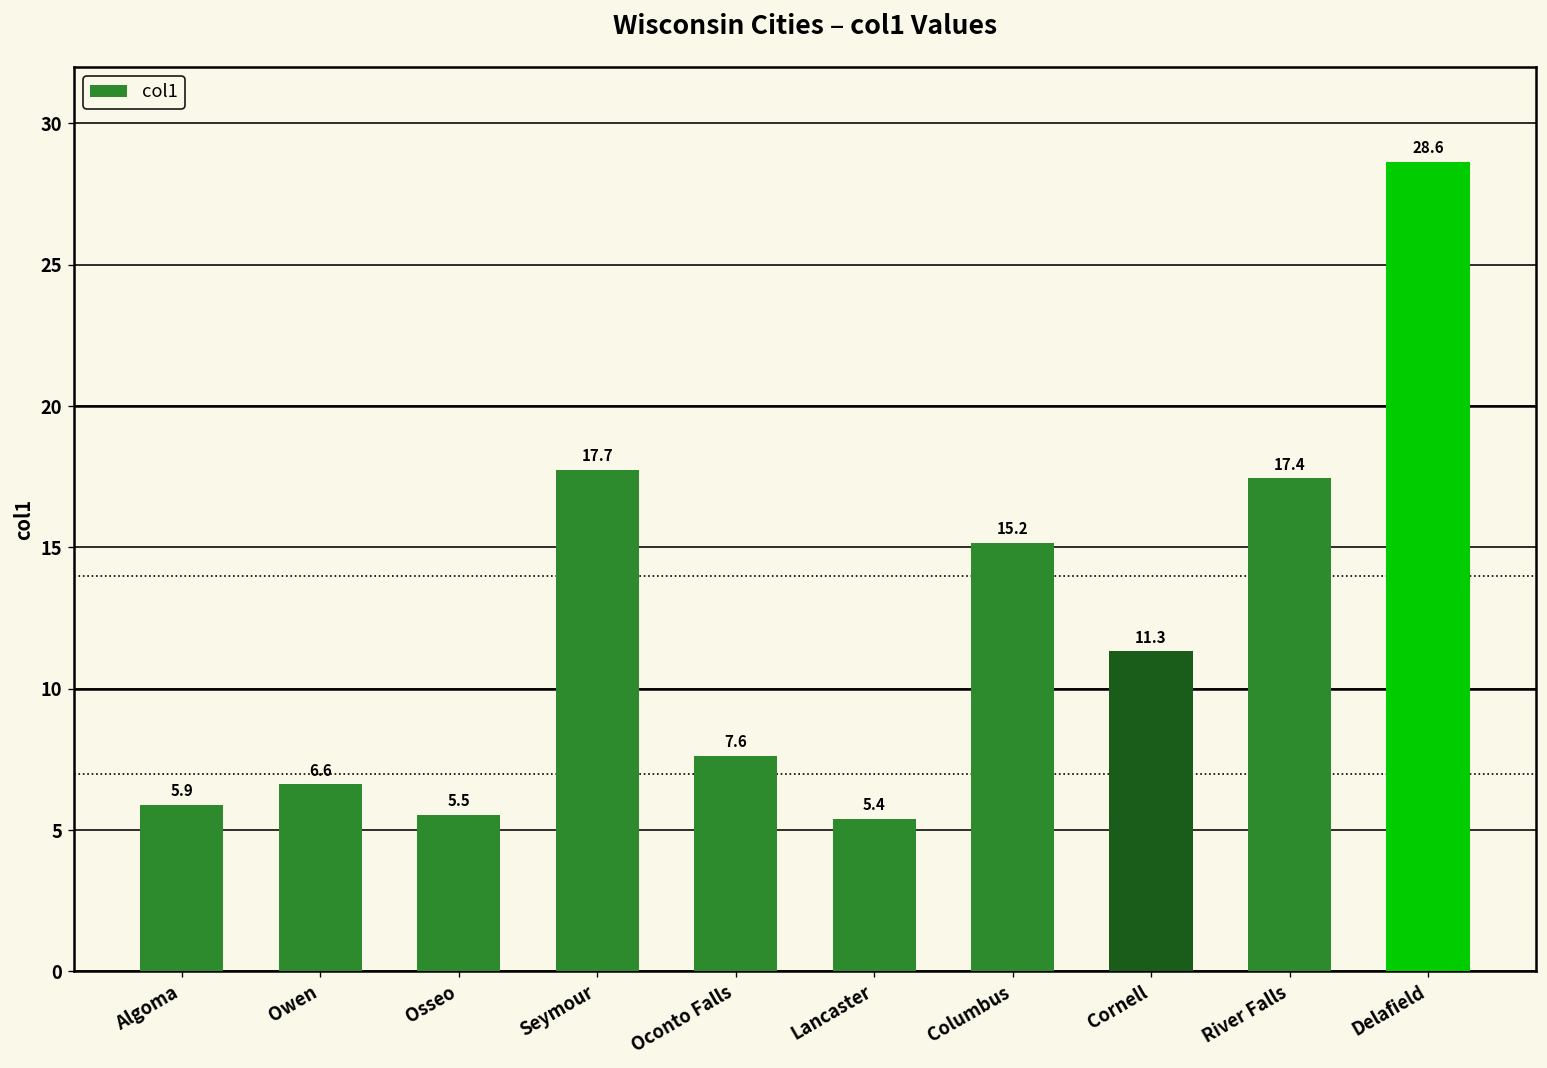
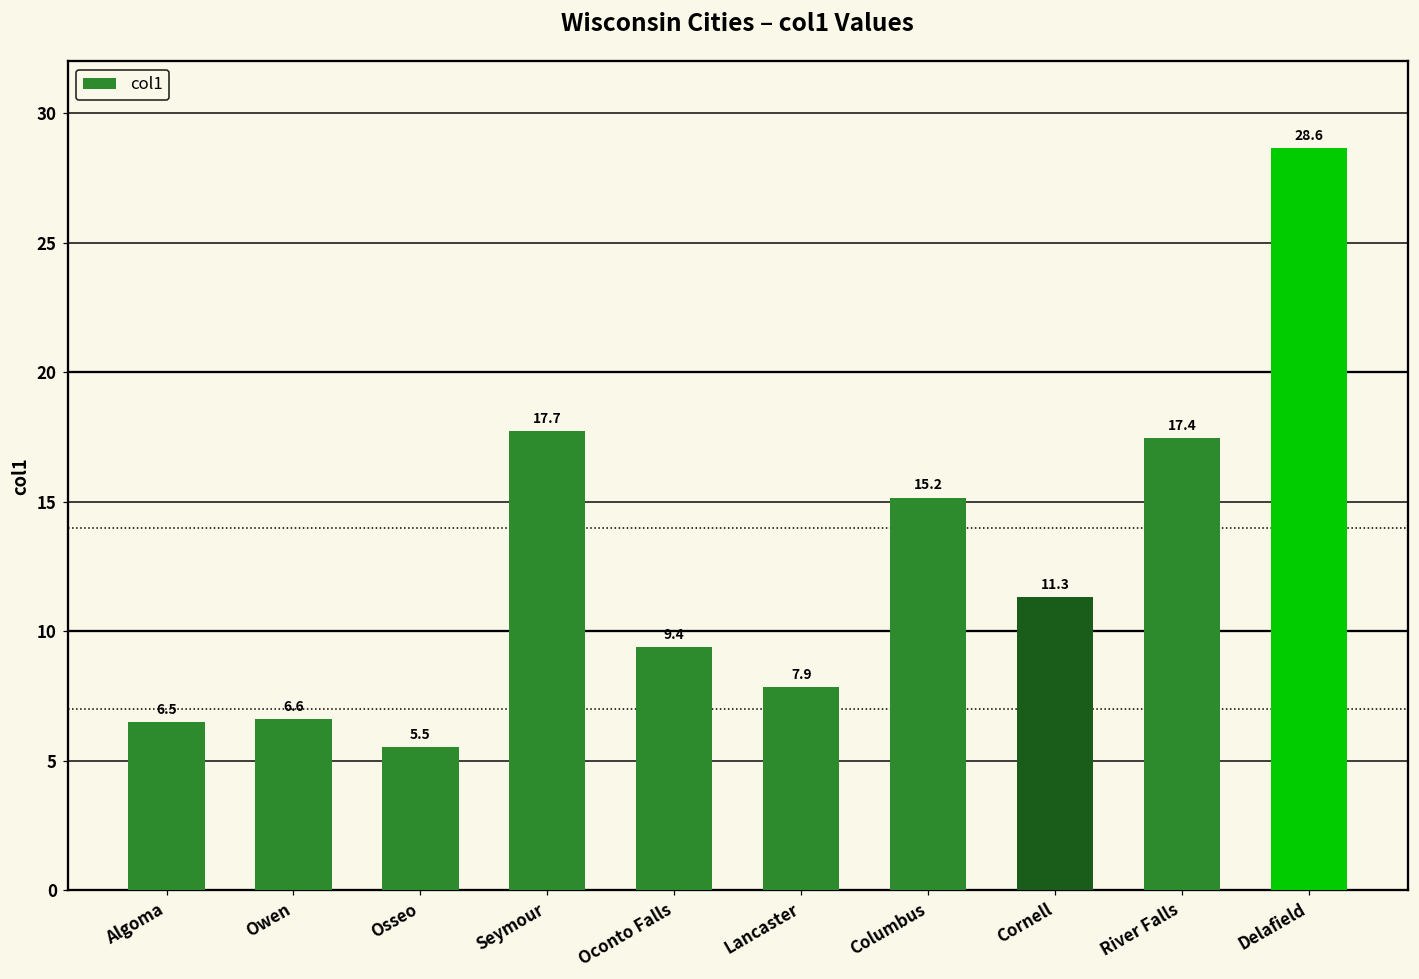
Algoma: 5.9 -> 6.5
Oconto Falls: 7.6 -> 9.4
Lancaster: 5.4 -> 7.9
